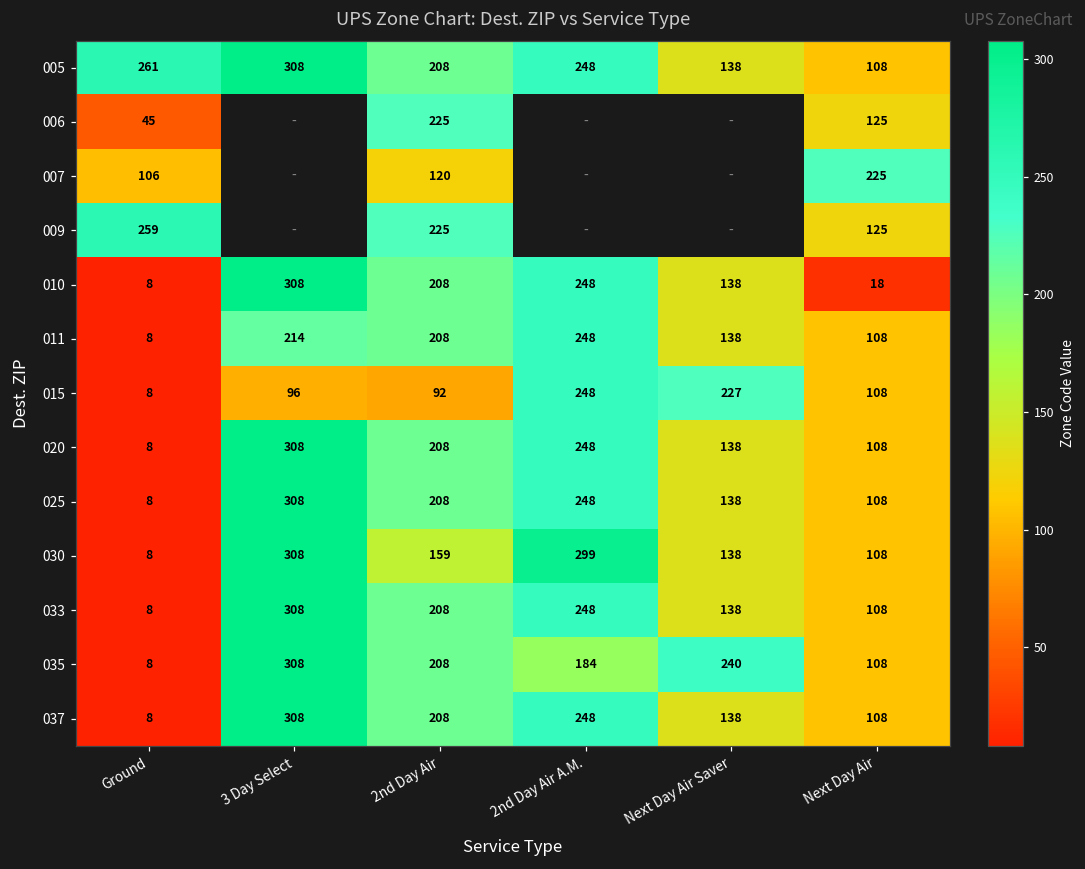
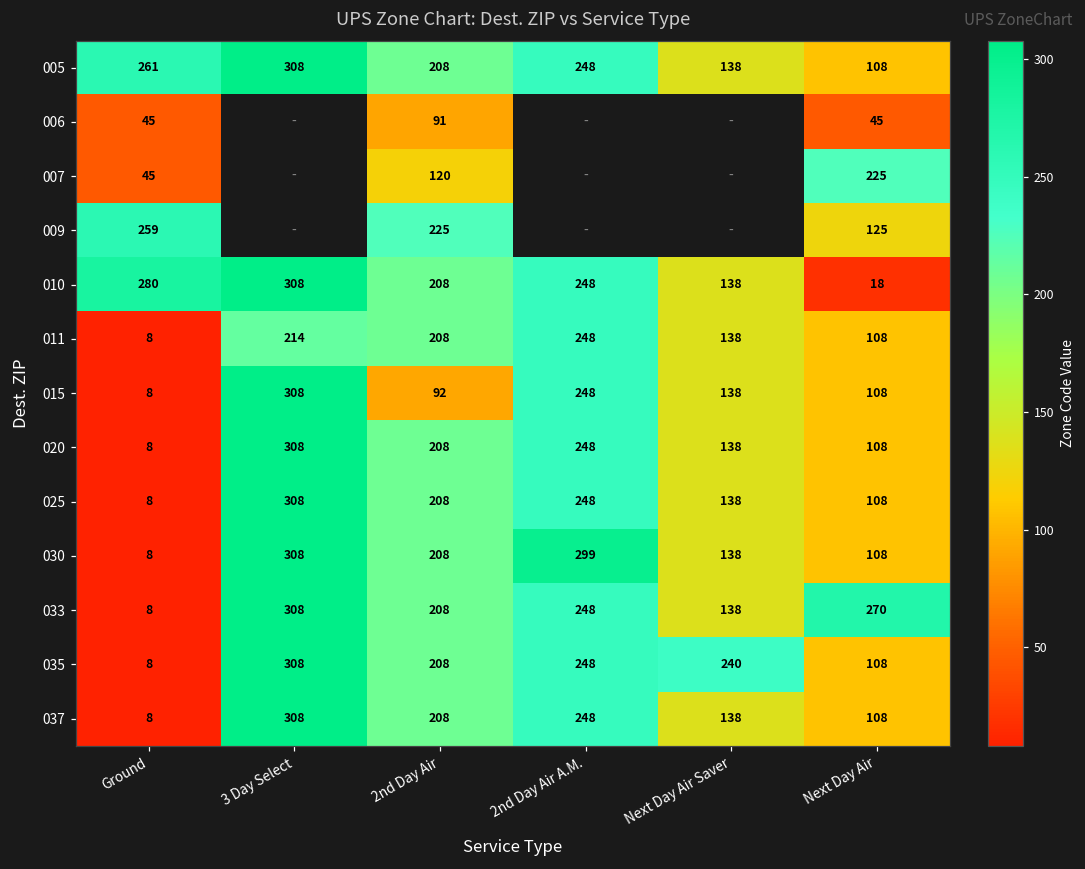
006, 2nd Day Air: 225 -> 91
006, Next Day Air: 125 -> 45
007, Ground: 106 -> 45
010, Ground: 8 -> 280
015, 3 Day Select: 96 -> 308
015, Next Day Air Saver: 227 -> 138
030, 2nd Day Air: 159 -> 208
033, Next Day Air: 108 -> 270
035, 2nd Day Air A.M.: 184 -> 248
